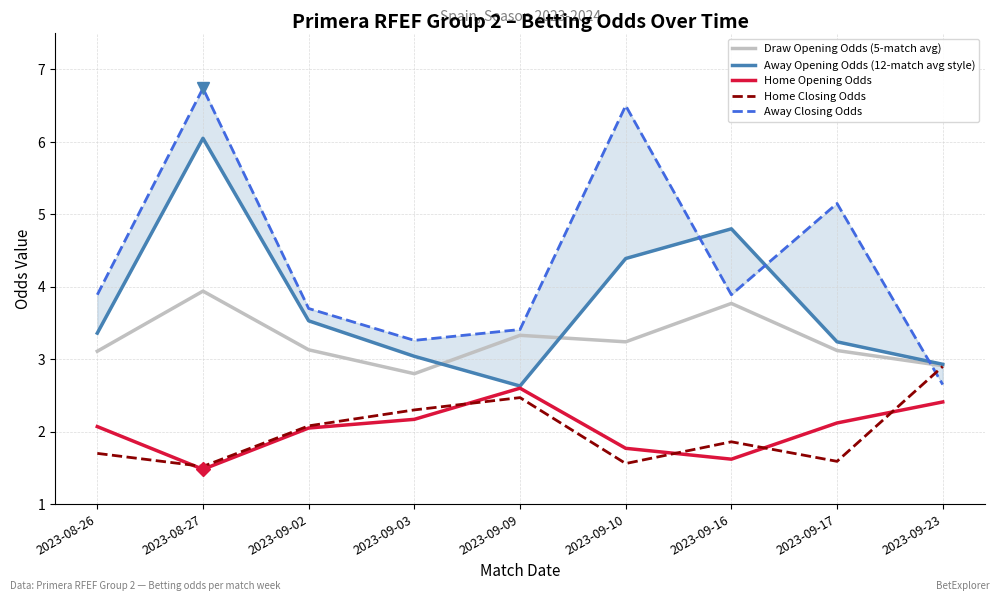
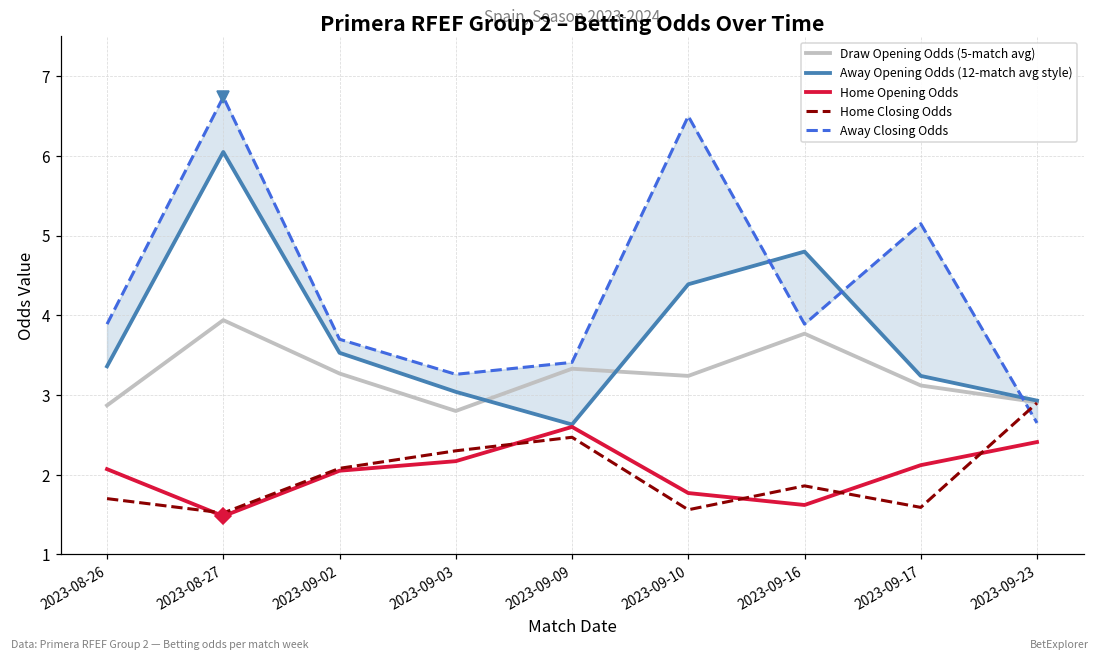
Draw Opening Odds (5-match avg), 2023-08-26: 3.1 -> 2.9
Draw Opening Odds (5-match avg), 2023-09-02: 3.1 -> 3.3
